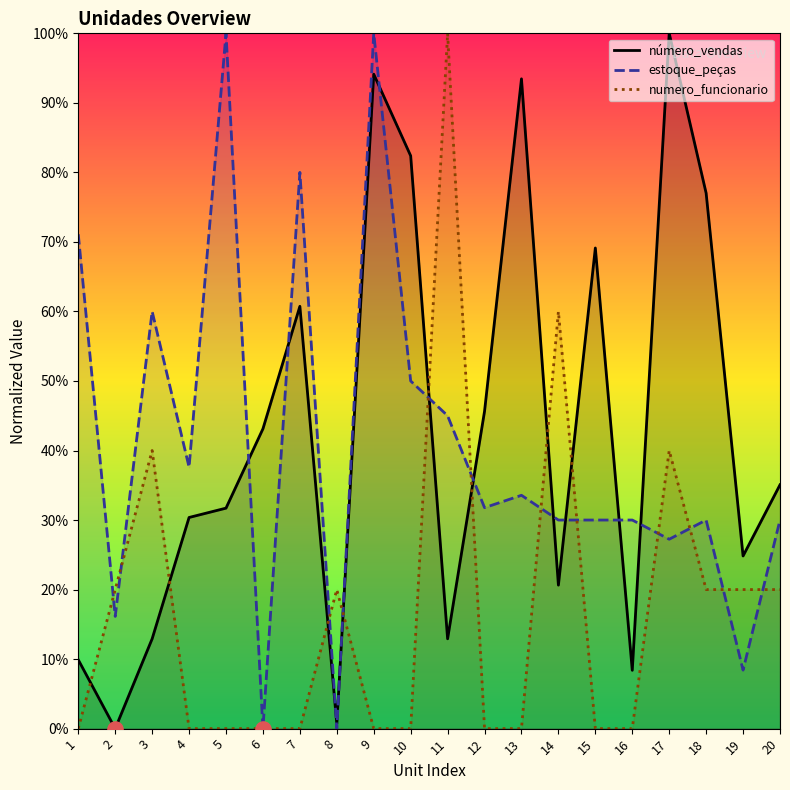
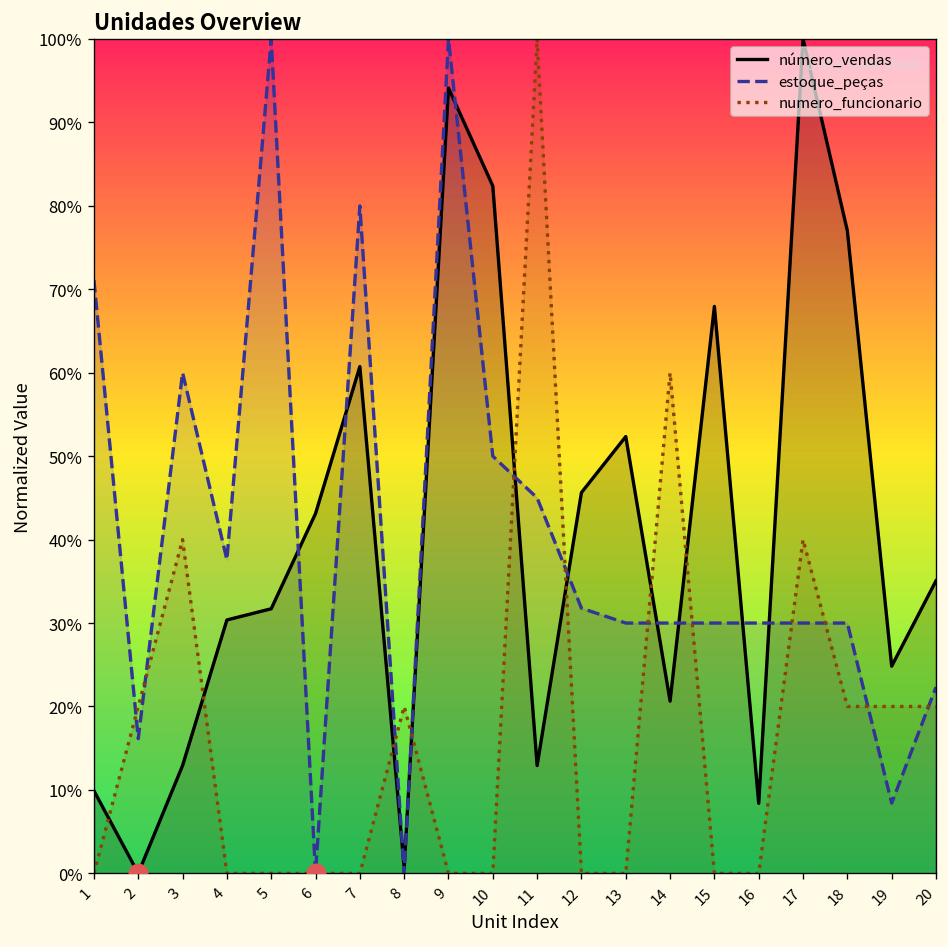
número_vendas, 13: 93% -> 52%
estoque_peças, 13: 34% -> 30%
número_vendas, 15: 69% -> 68%
estoque_peças, 17: 27% -> 30%
estoque_peças, 20: 30% -> 22%
